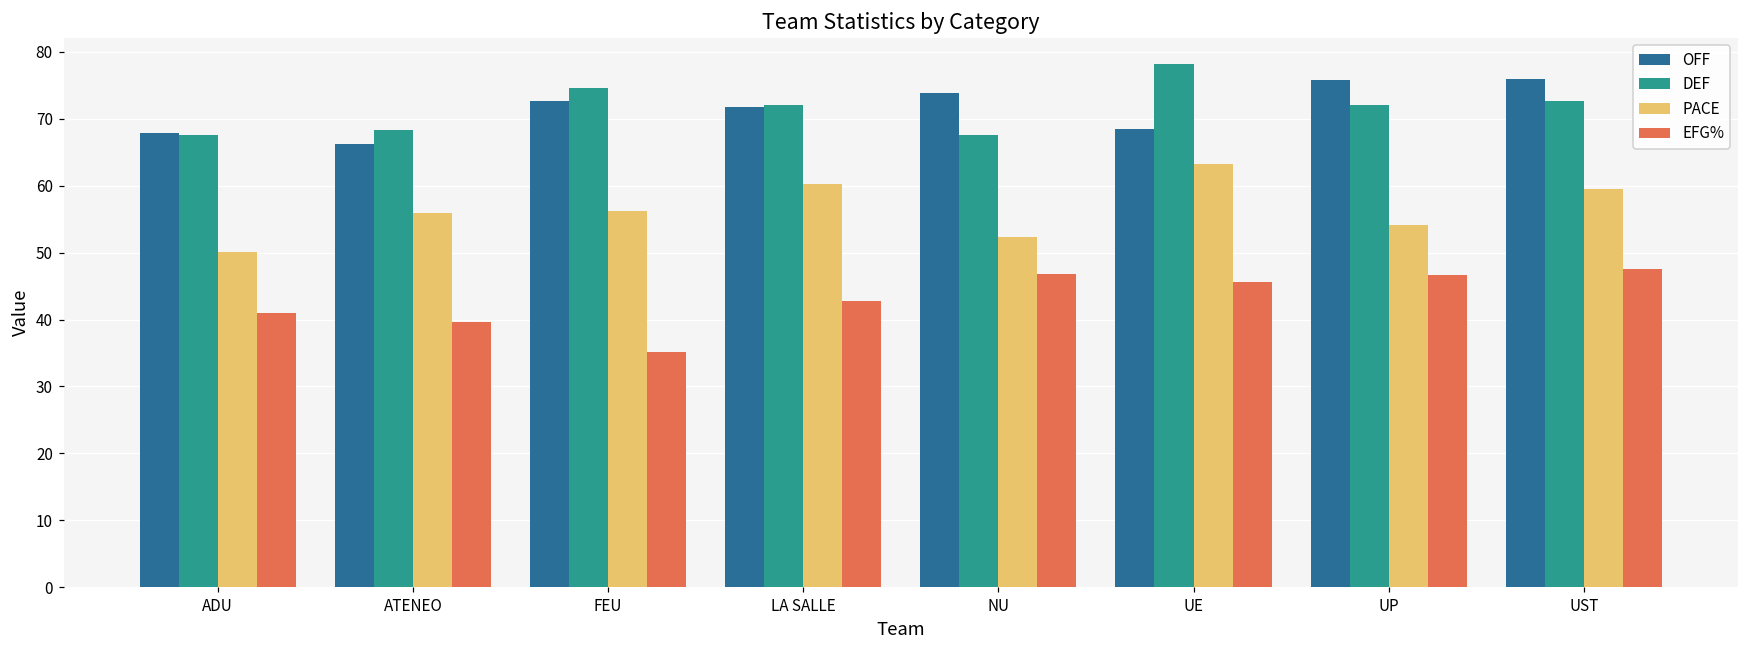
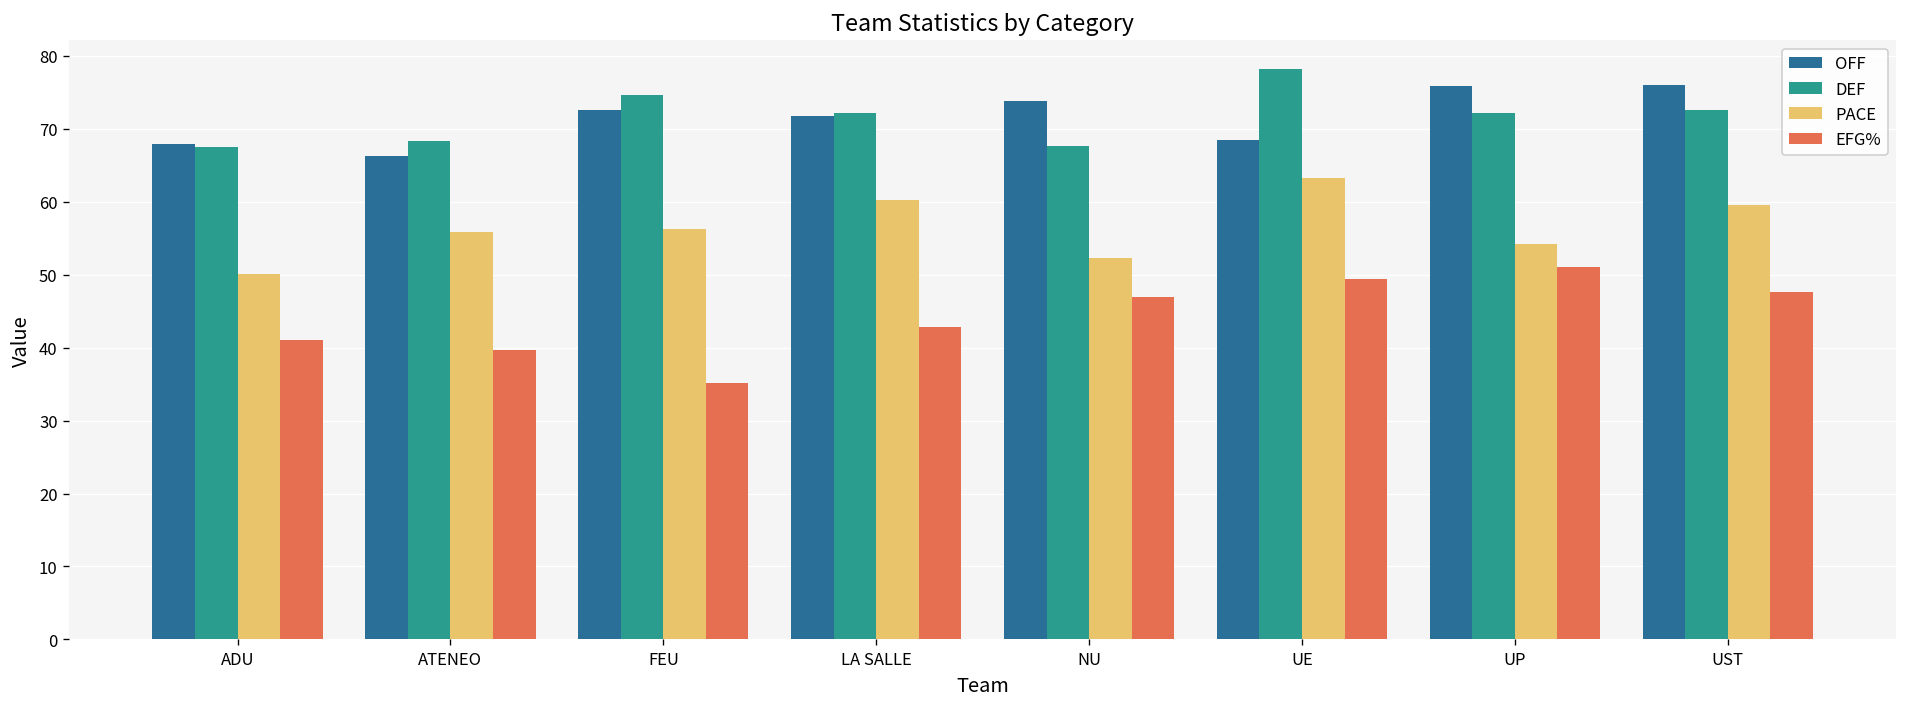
EFG%, UE: 46 -> 49
EFG%, UP: 47 -> 51
